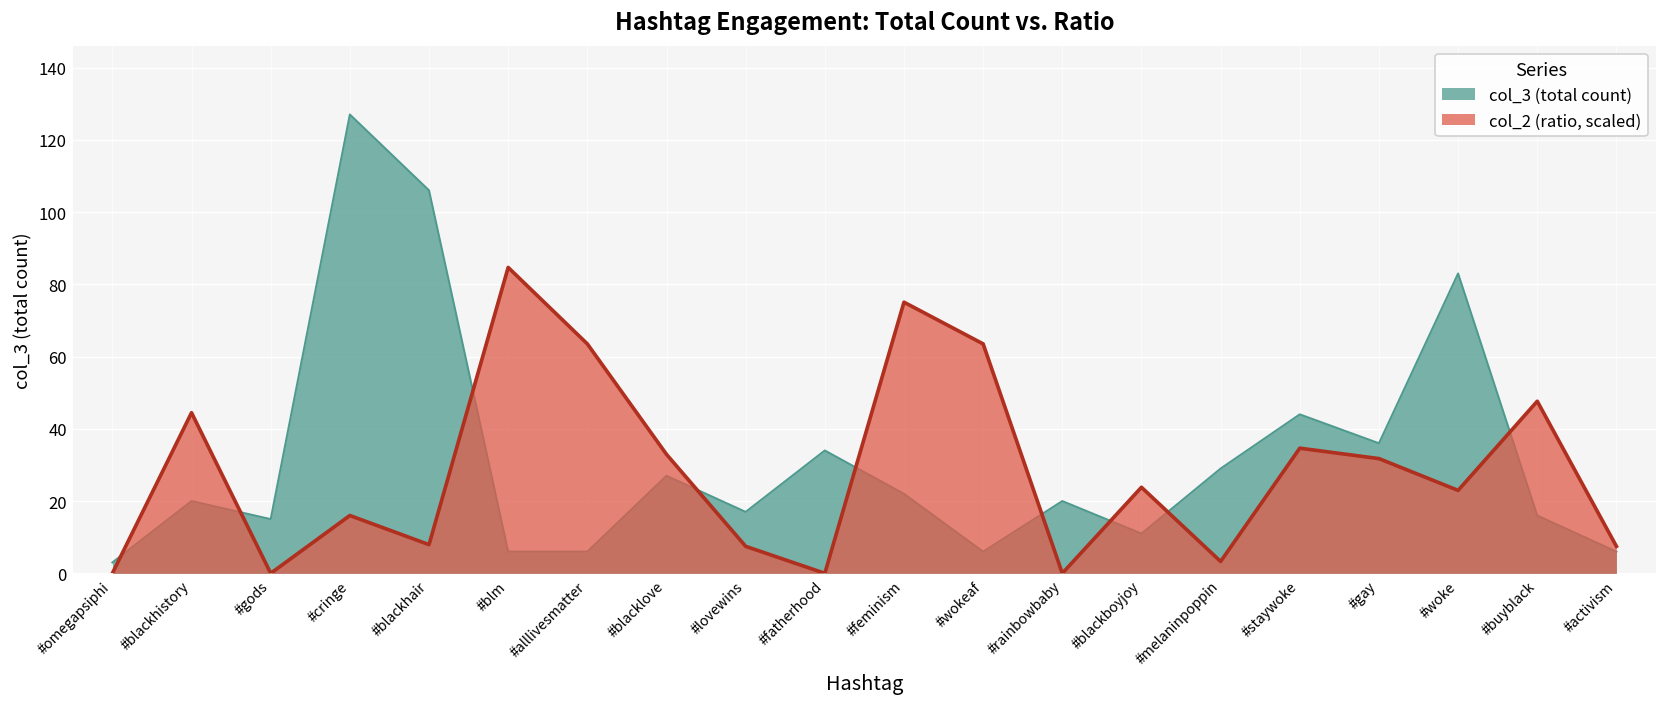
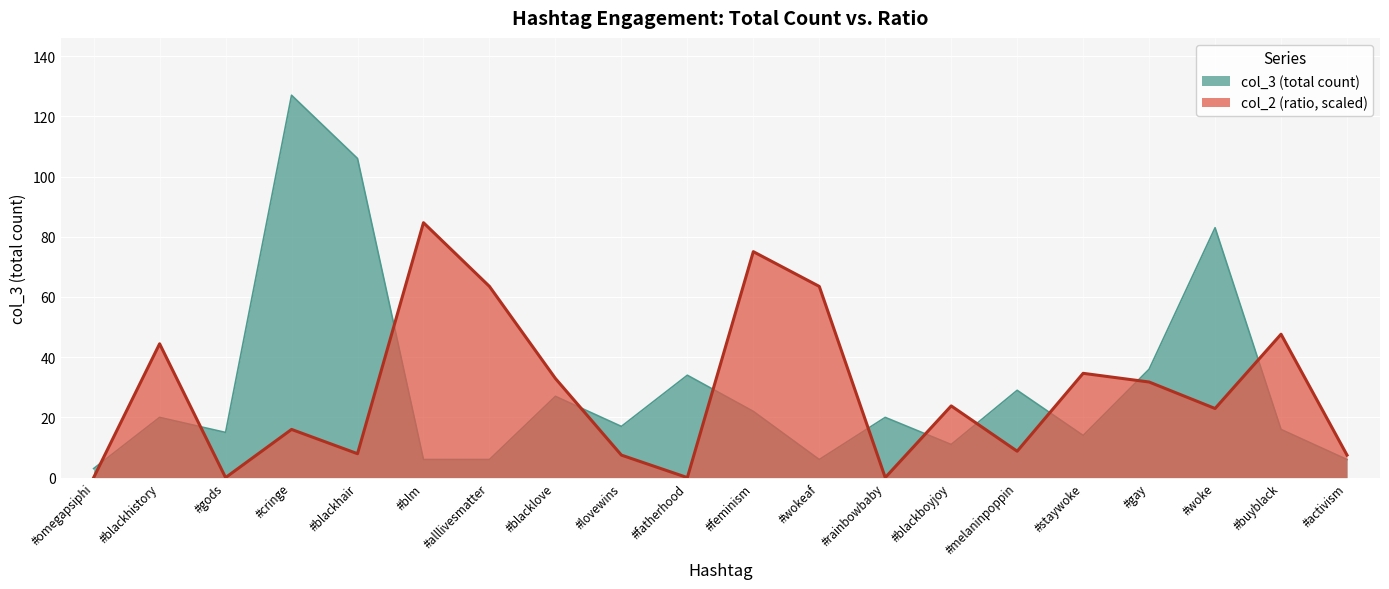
col_2 (ratio, scaled), #melaninpoppin: 3 -> 9
col_3 (total count), #staywoke: 44 -> 14
